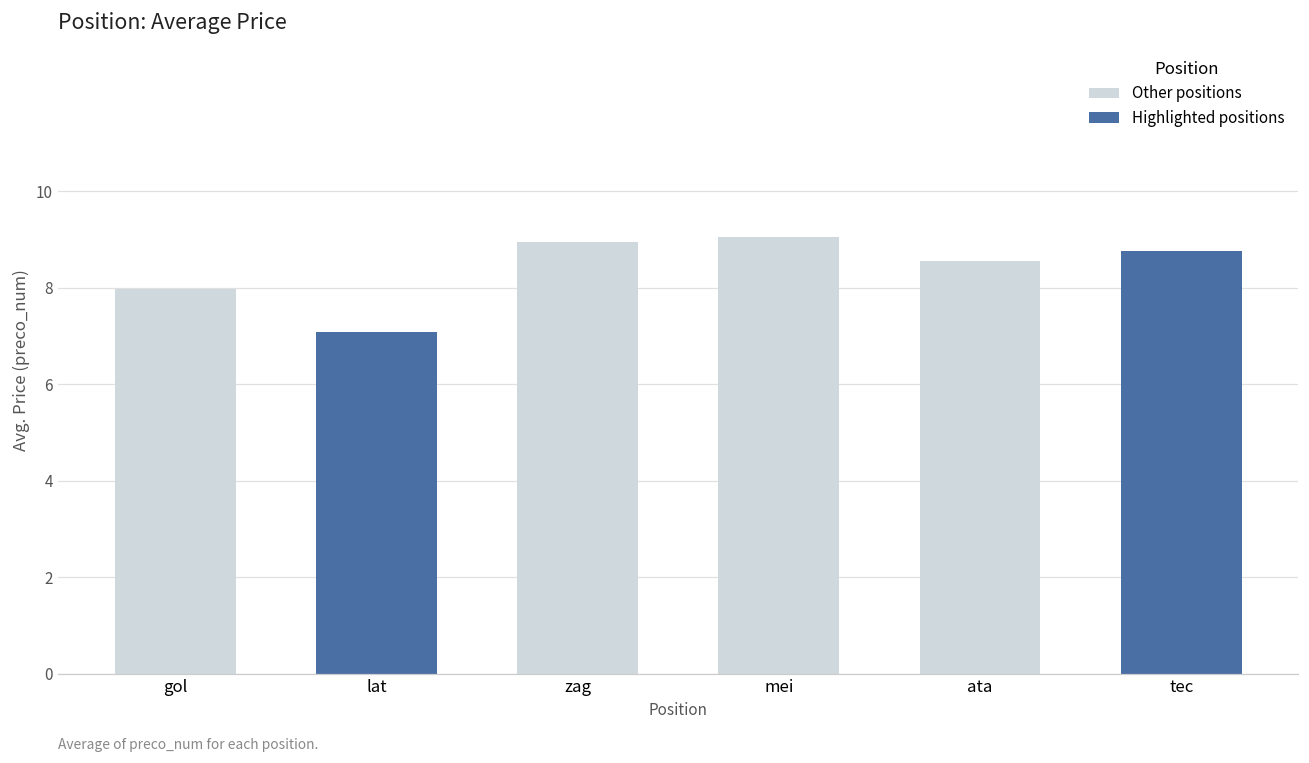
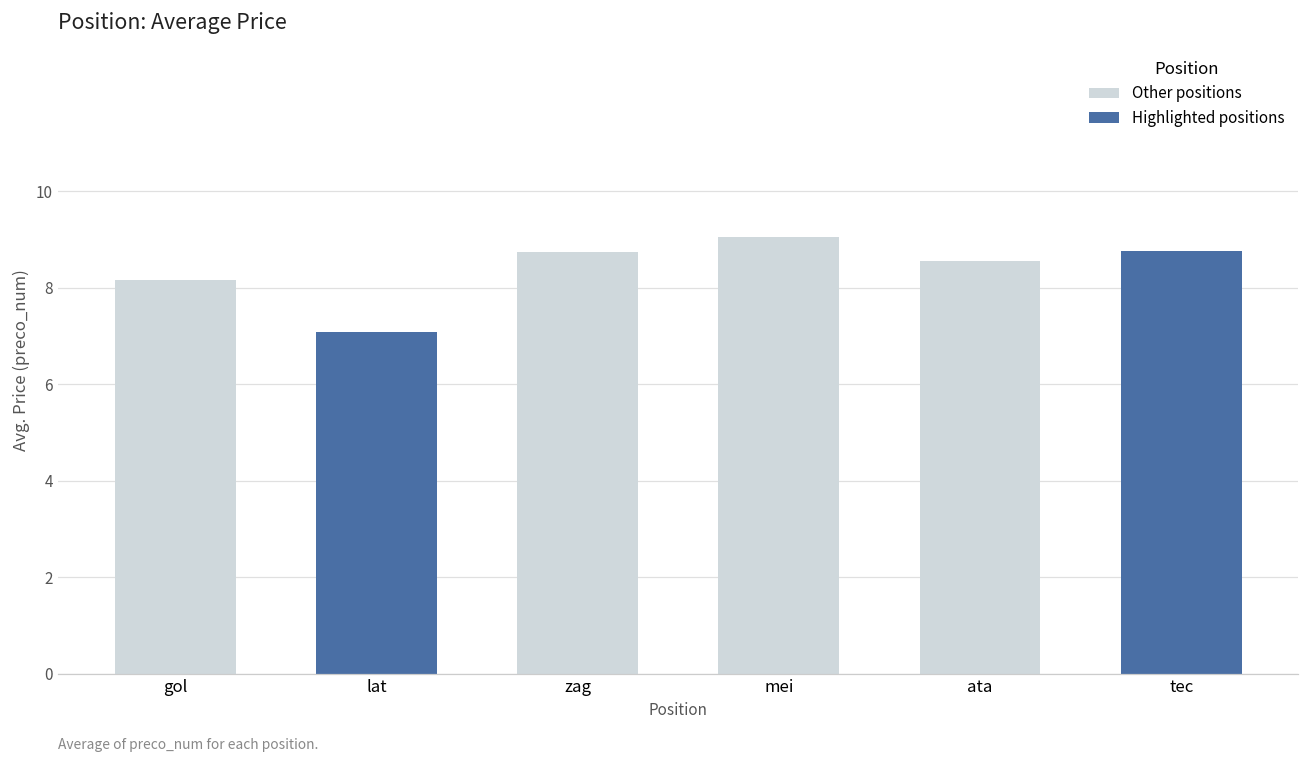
gol: 8.0 -> 8.2
zag: 9.0 -> 8.7
